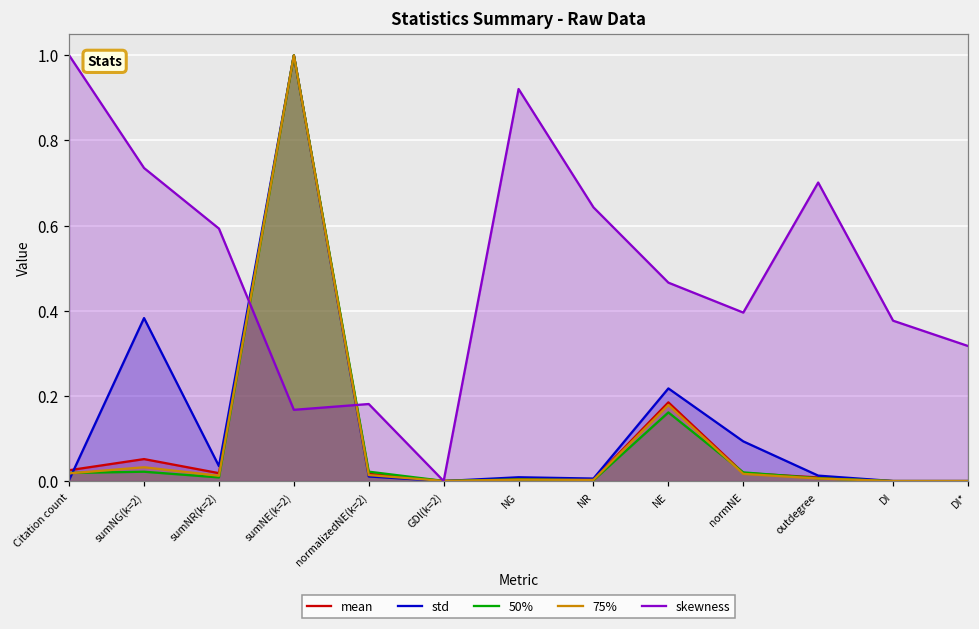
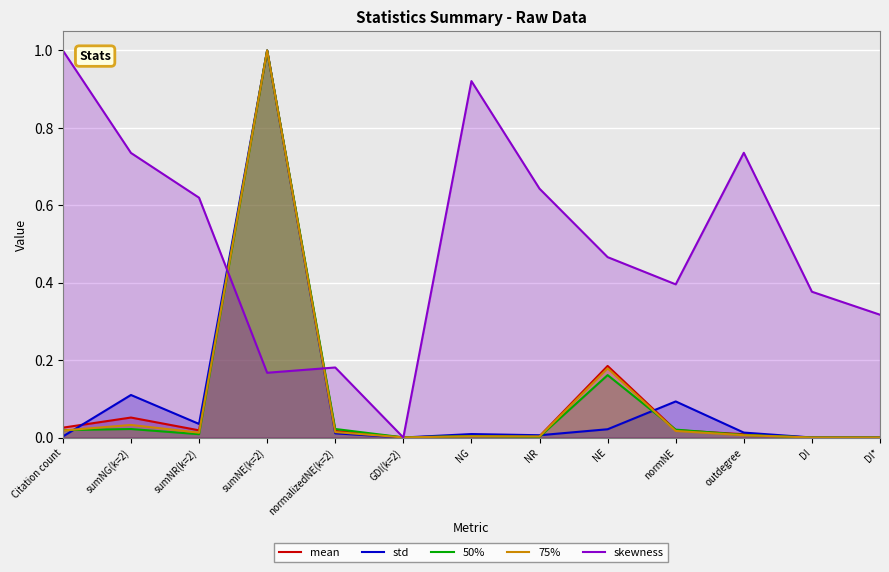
std, sumNG(k=2): 0.38 -> 0.11
skewness, sumNR(k=2): 0.59 -> 0.62
std, NE: 0.22 -> 0.02
skewness, outdegree: 0.70 -> 0.74
